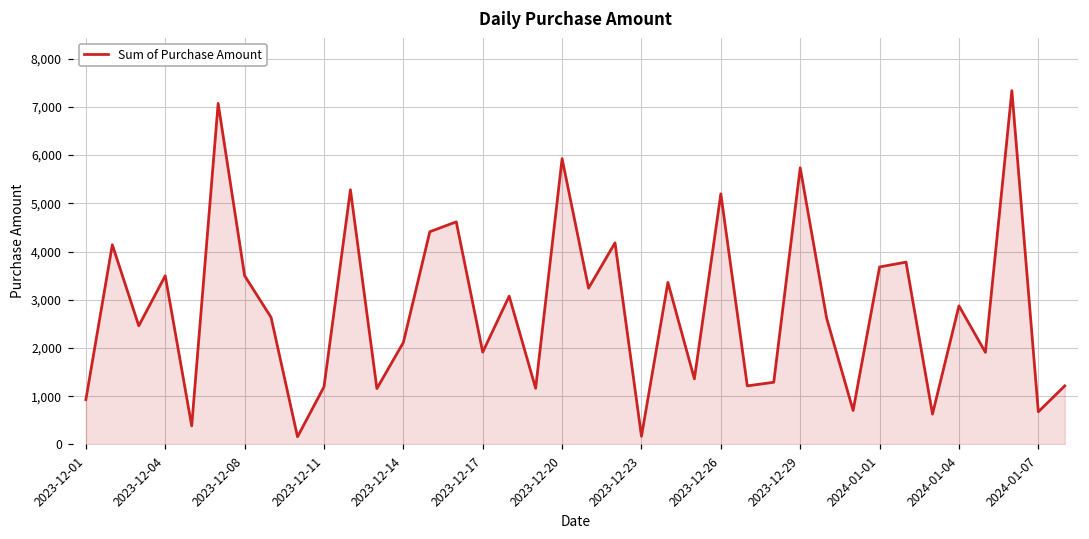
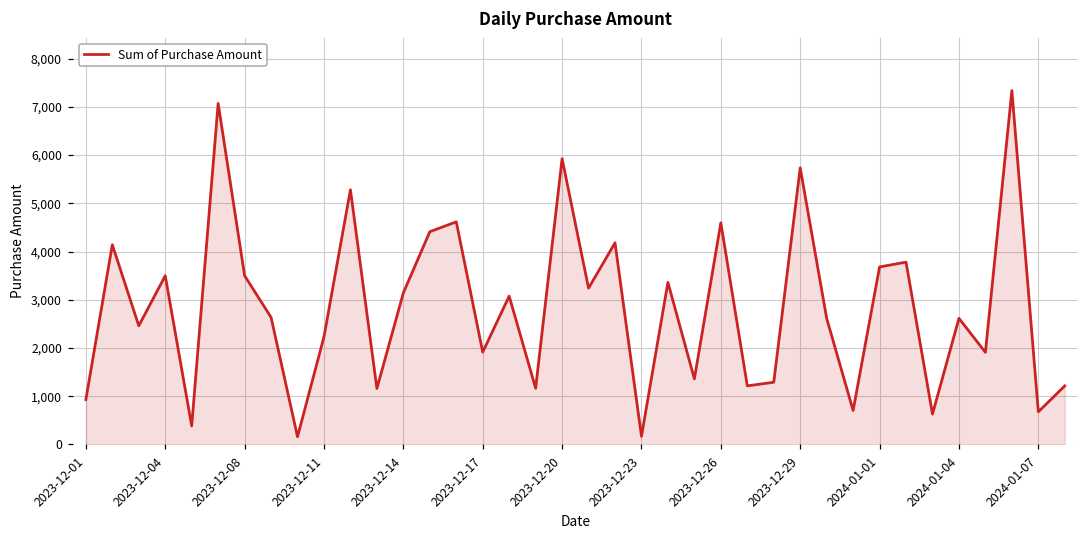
2023-12-11: 1,200 -> 2,200
2023-12-14: 2,100 -> 3,100
2023-12-26: 5,200 -> 4,600
2024-01-04: 2,900 -> 2,600
